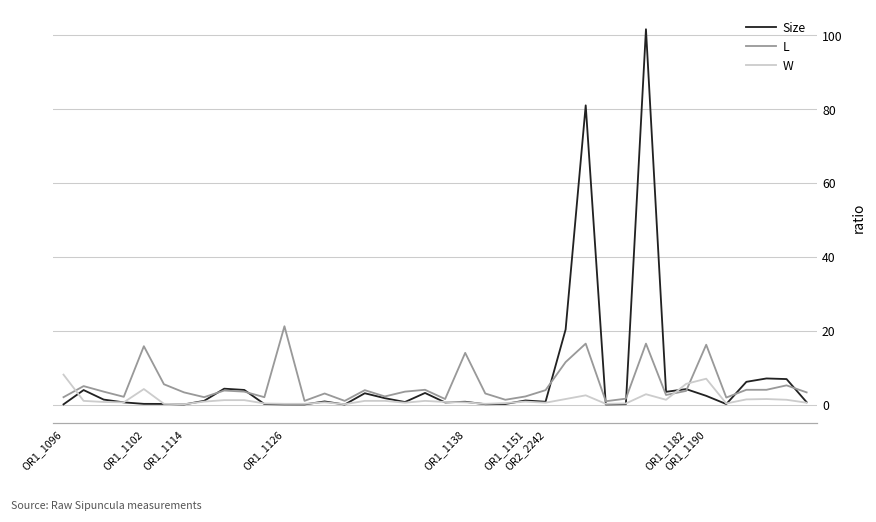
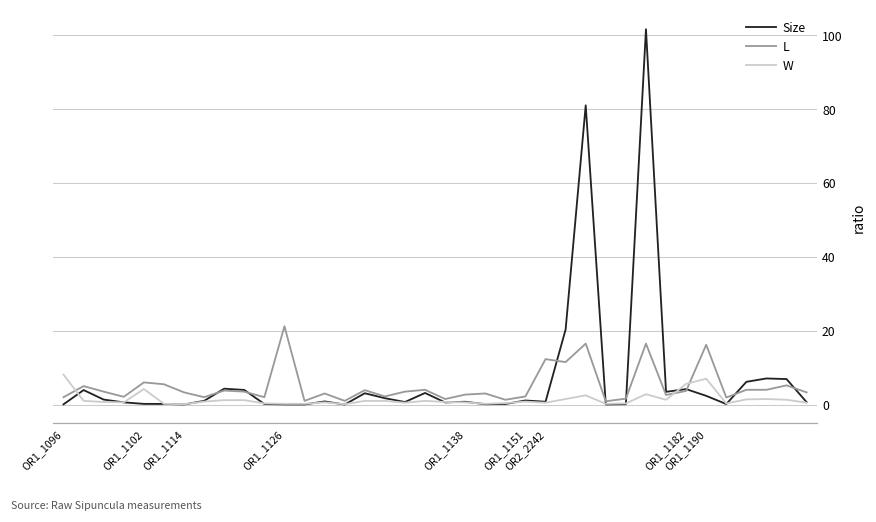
L, OR1_1102: 16 -> 6
L, OR1_1138: 14 -> 3
L, OR2_2242: 4 -> 12
